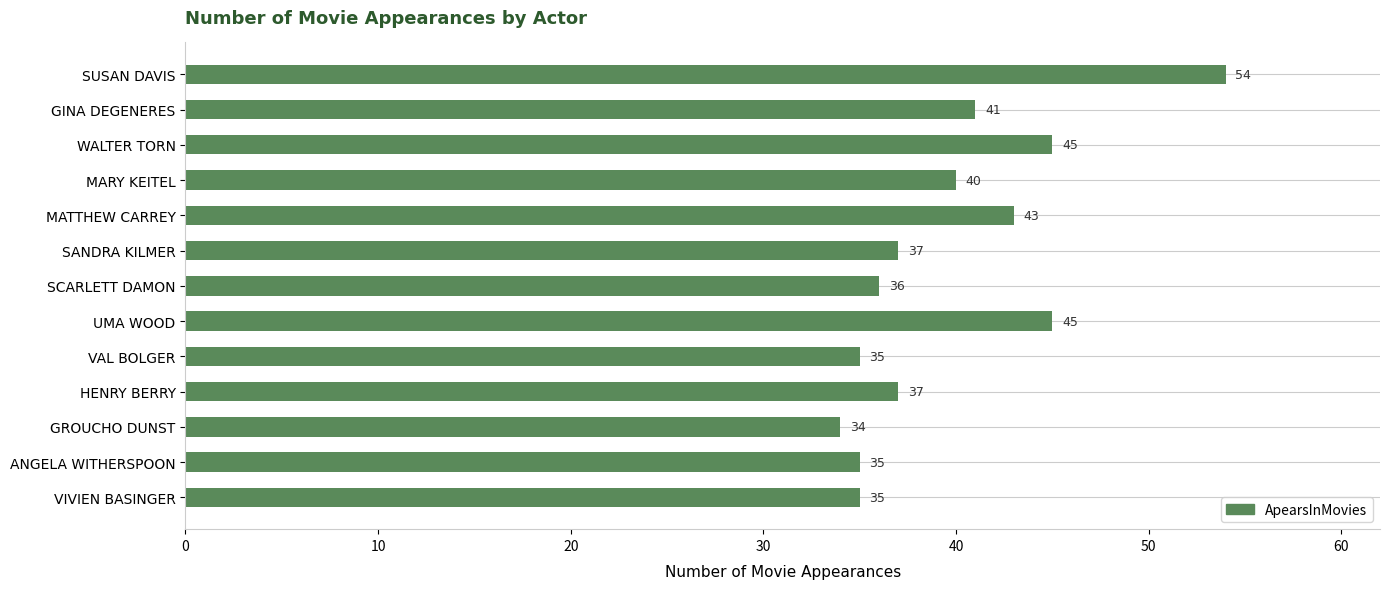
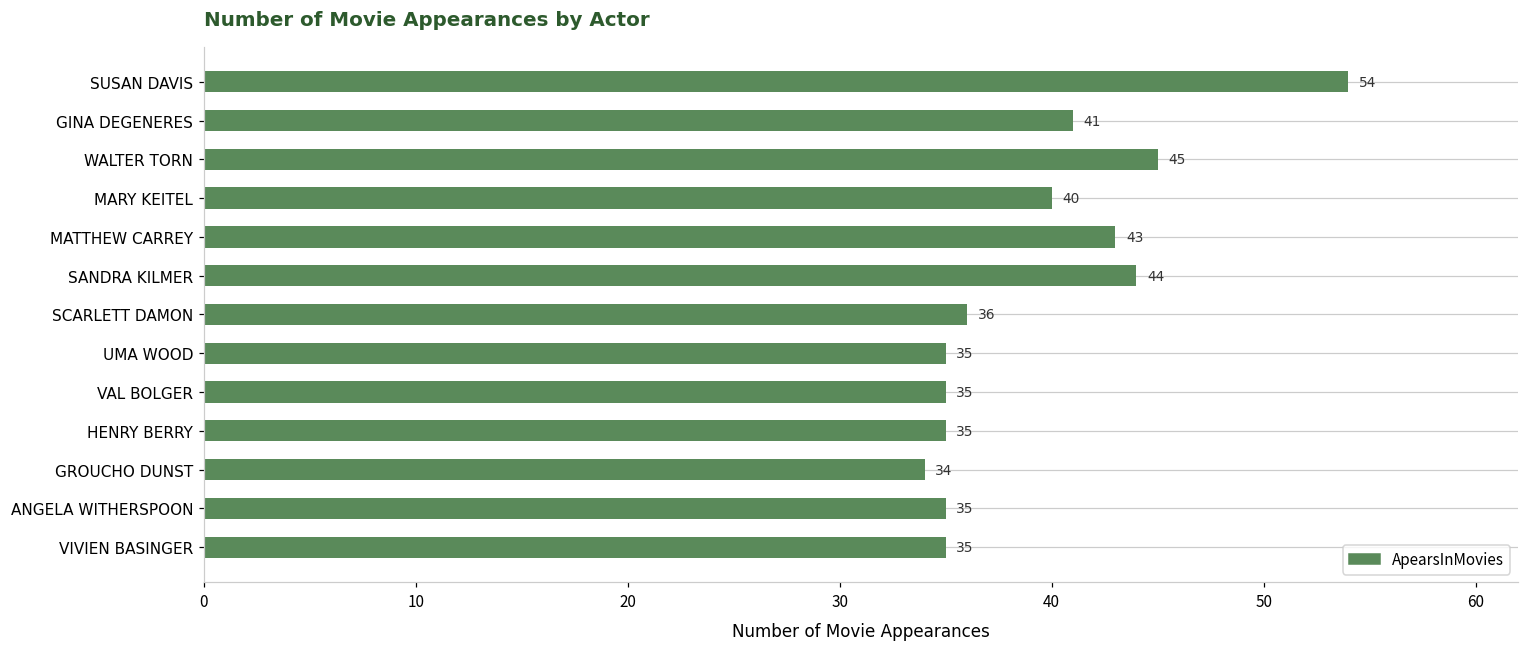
SANDRA KILMER: 37 -> 44
UMA WOOD: 45 -> 35
HENRY BERRY: 37 -> 35
